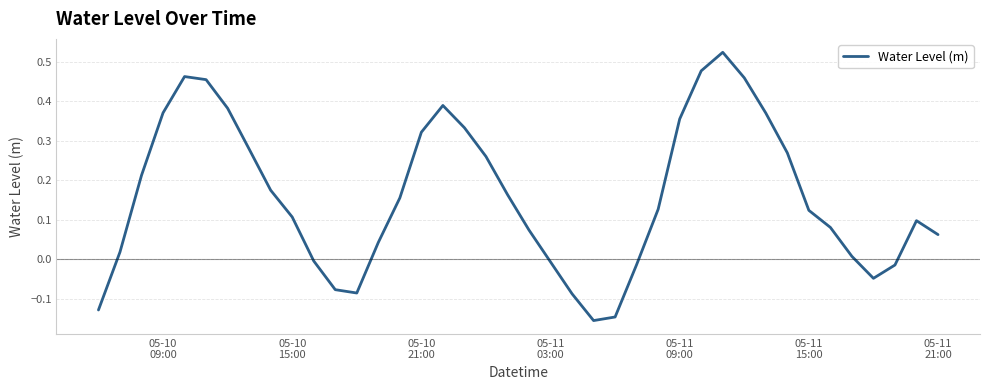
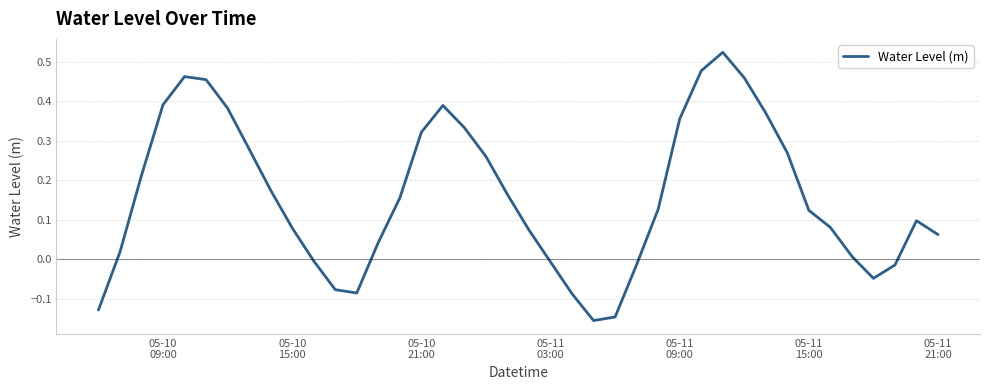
05-10 09:00: 0.37 -> 0.39
05-10 15:00: 0.11 -> 0.08
